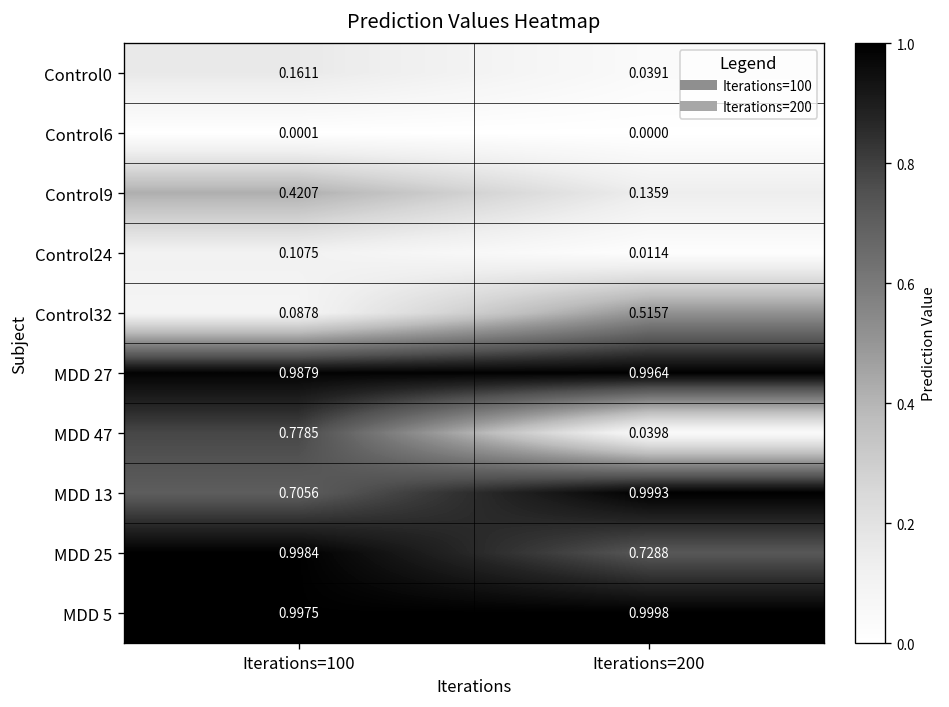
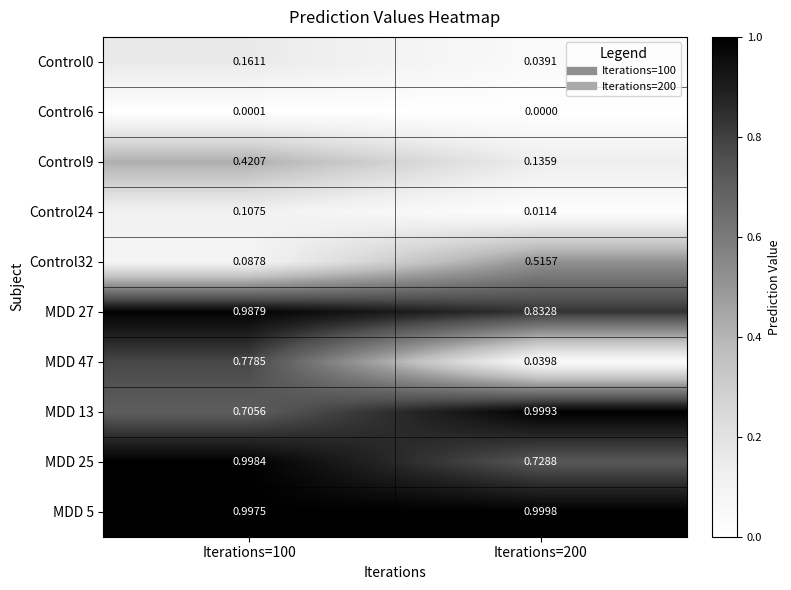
MDD 27, Iterations=200: 0.9964 -> 0.8328
